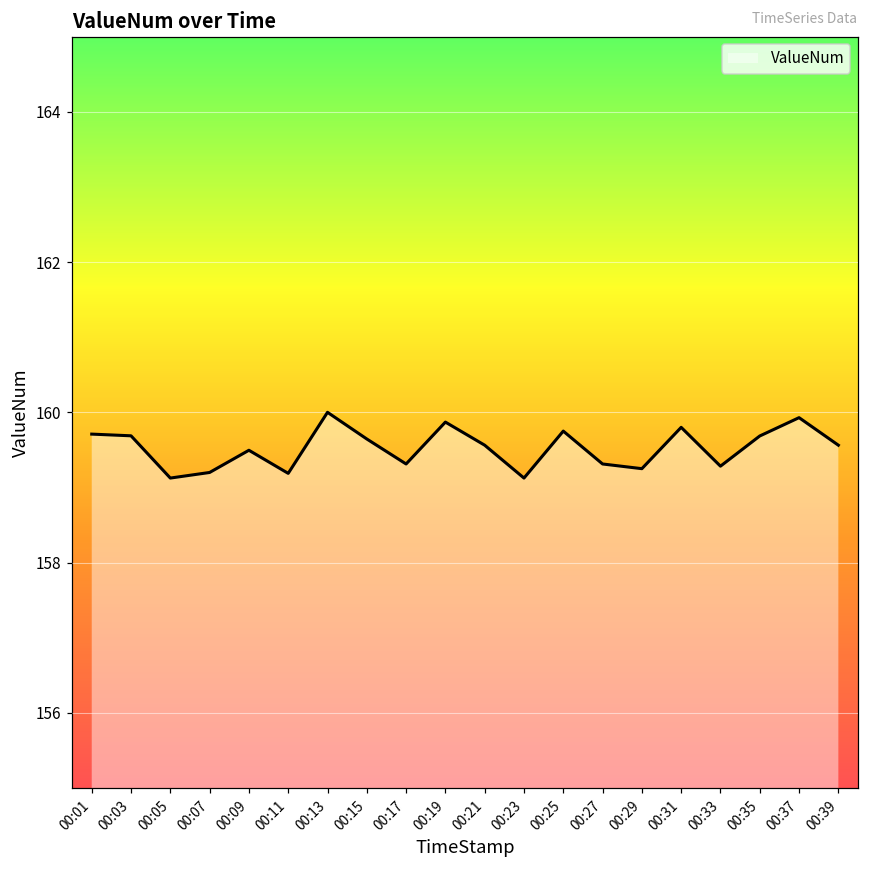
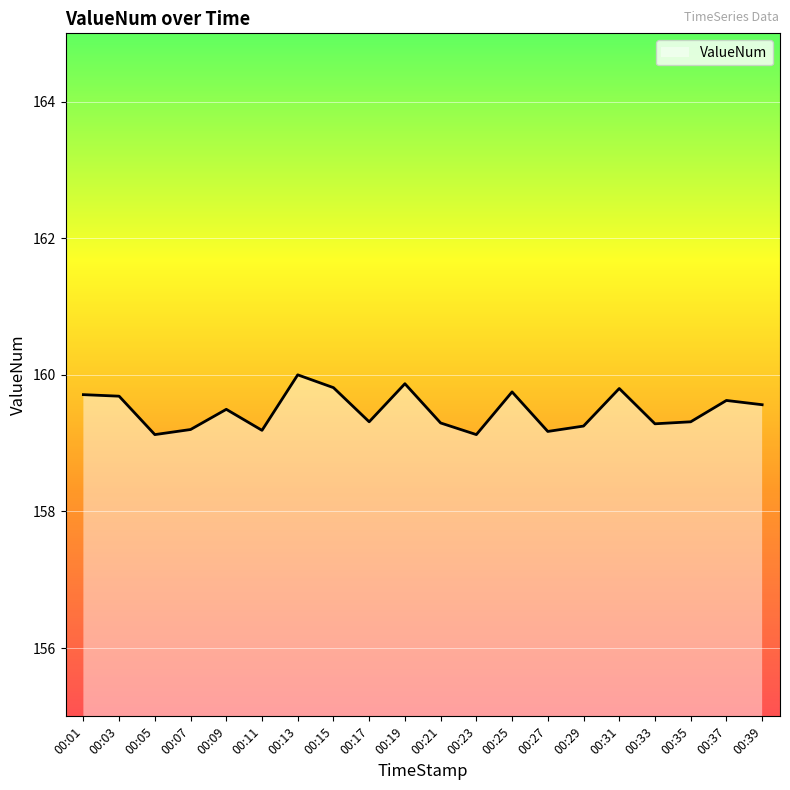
00:15: 159.6 -> 159.8
00:21: 159.6 -> 159.3
00:27: 159.3 -> 159.2
00:35: 159.7 -> 159.3
00:37: 159.9 -> 159.6
